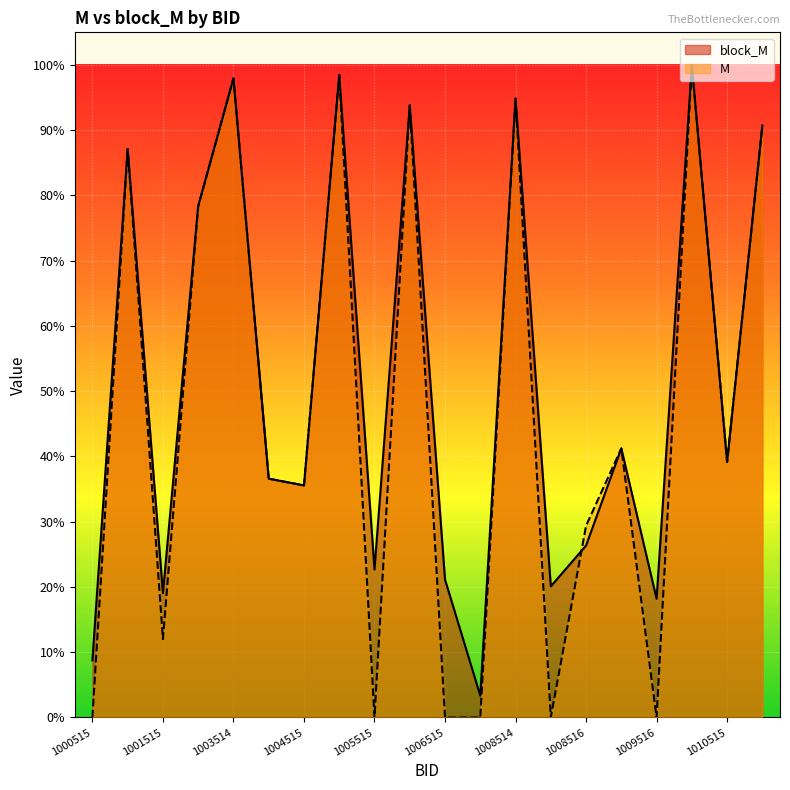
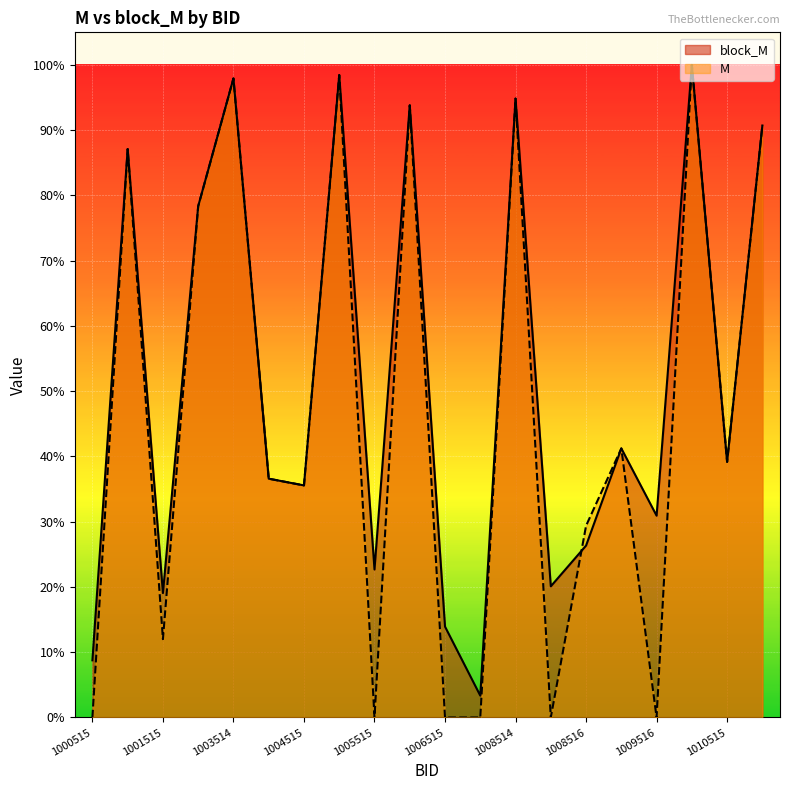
block_M, 1006515: 21% -> 14%
block_M, 1009516: 18% -> 31%
